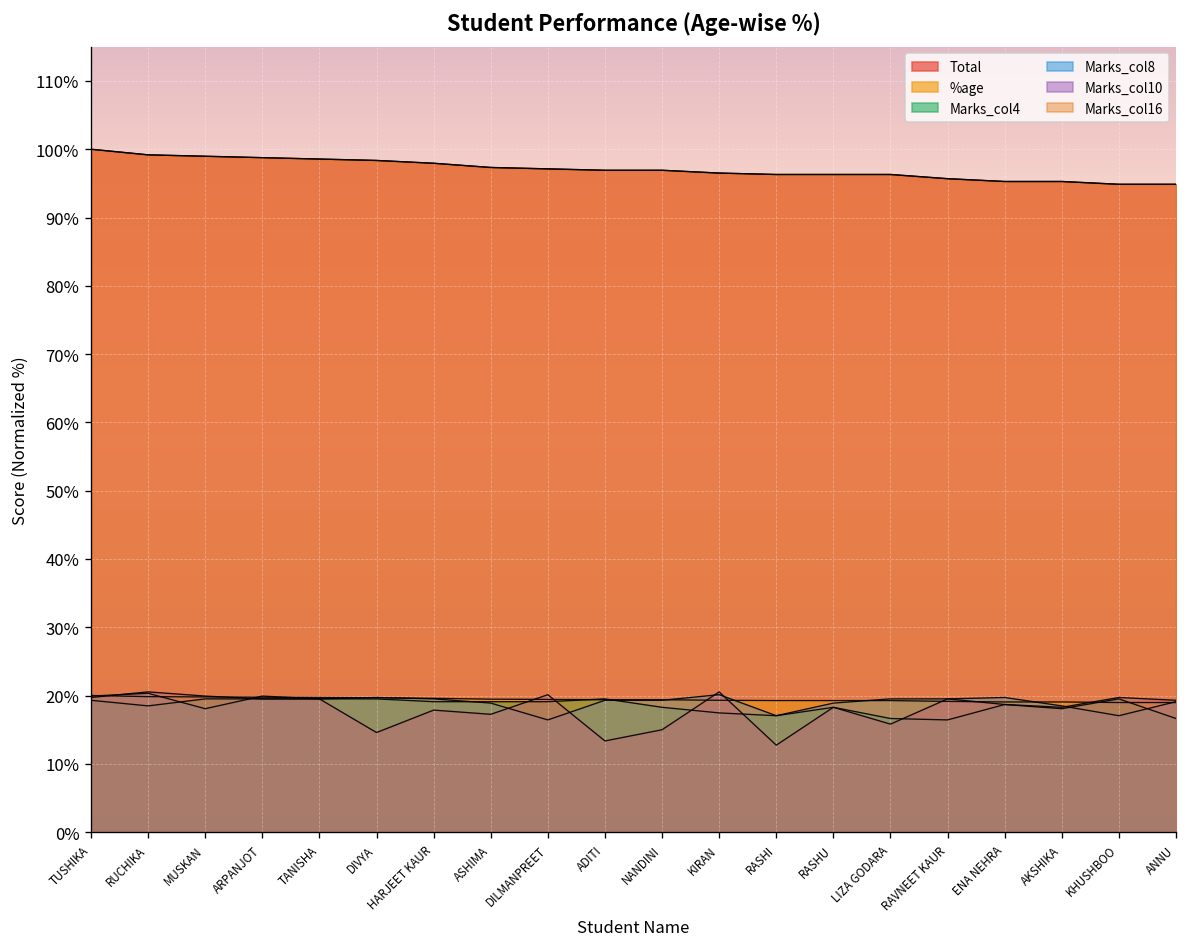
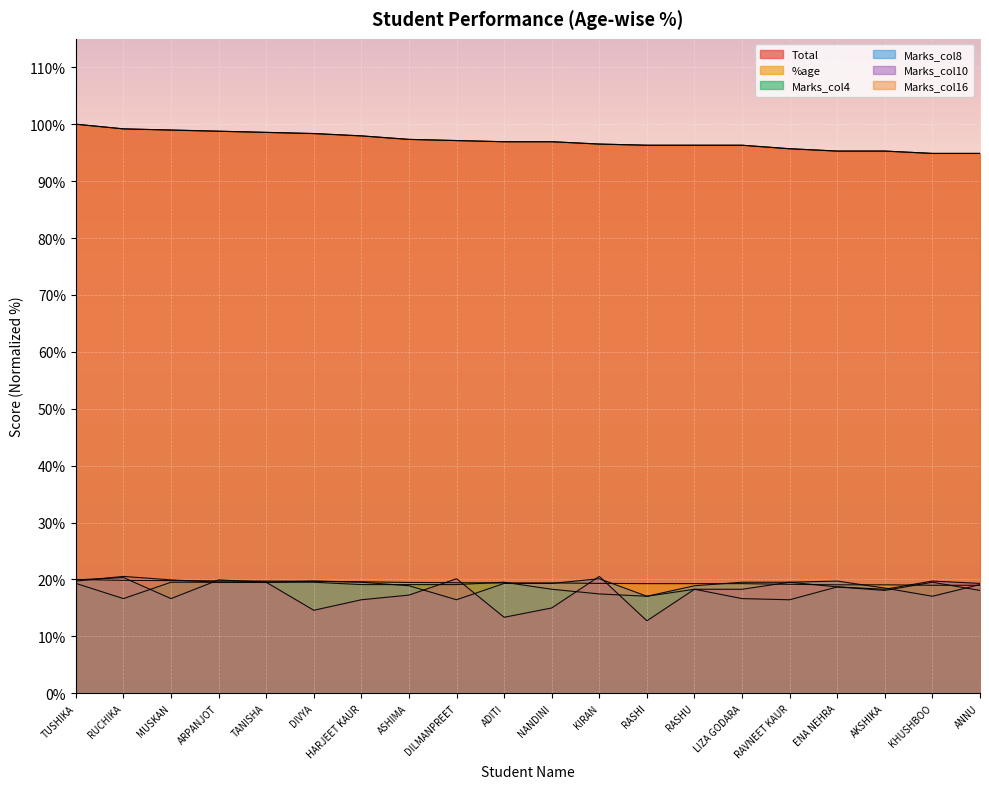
Marks_col4, RUCHIKA: 18% -> 17%
Marks_col8, MUSKAN: 18% -> 17%
Marks_col10, HARJEET KAUR: 18% -> 16%
Marks_col10, LIZA GODARA: 16% -> 18%
Marks_col4, ANNU: 17% -> 18%
